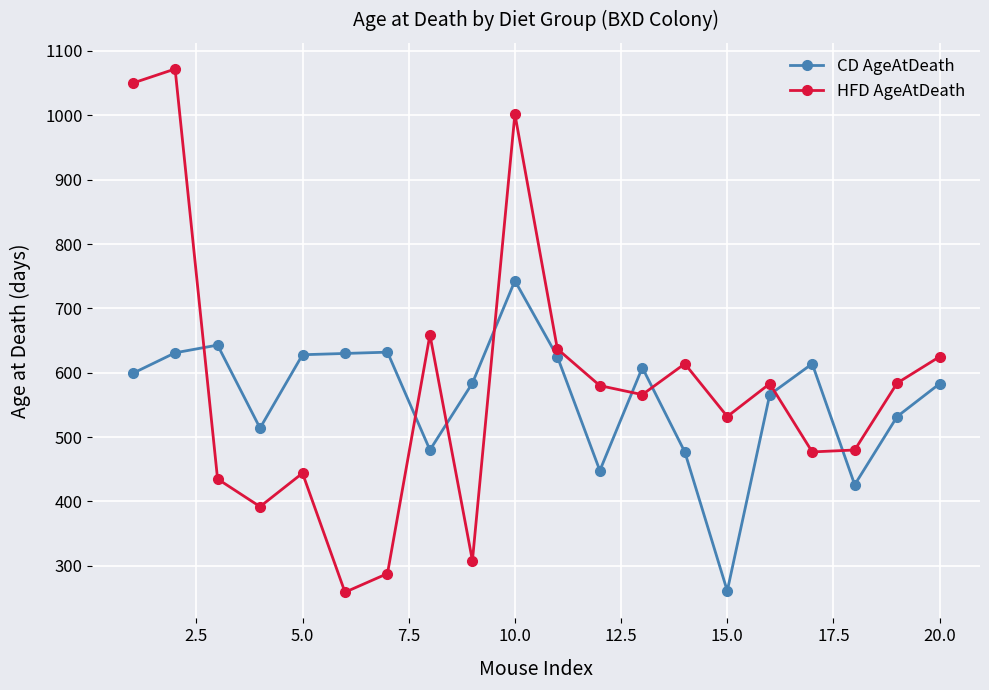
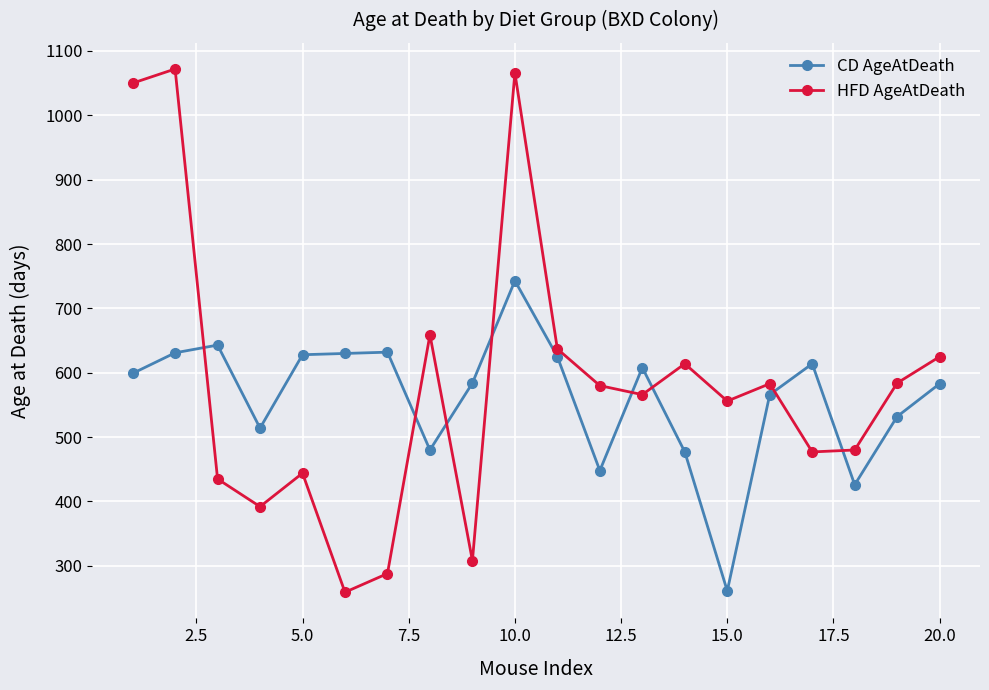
HFD AgeAtDeath, 10.0: 1000 -> 1070
HFD AgeAtDeath, 15.0: 530 -> 560
